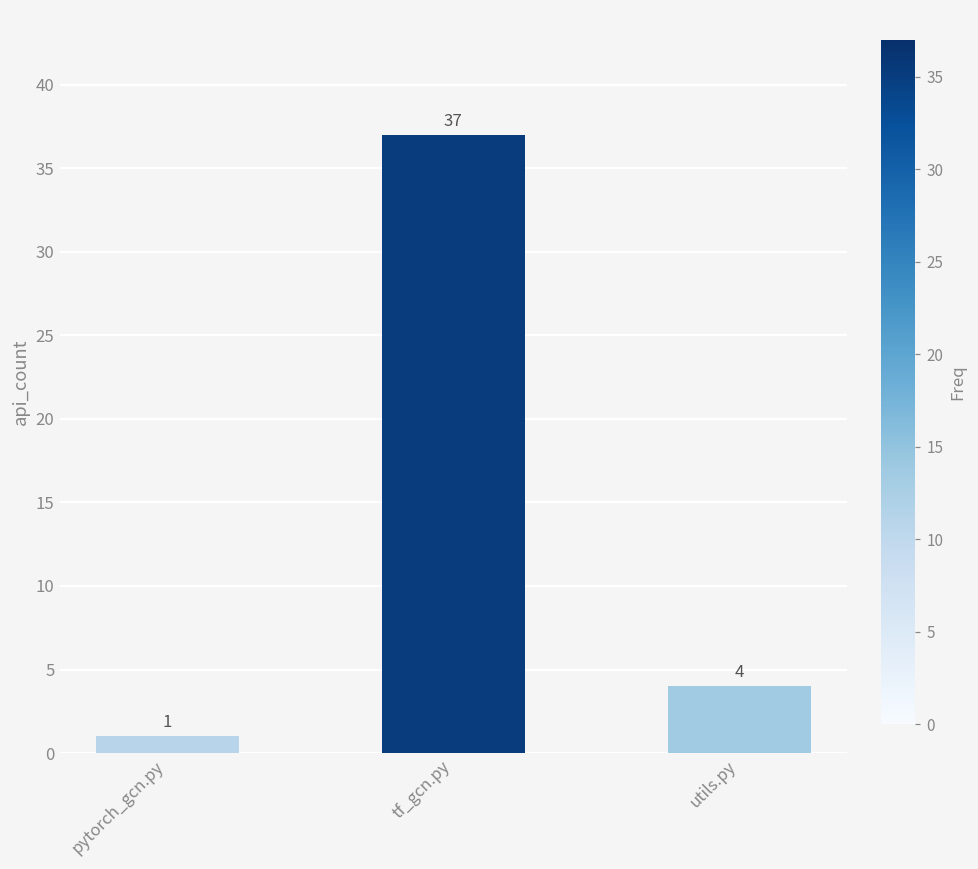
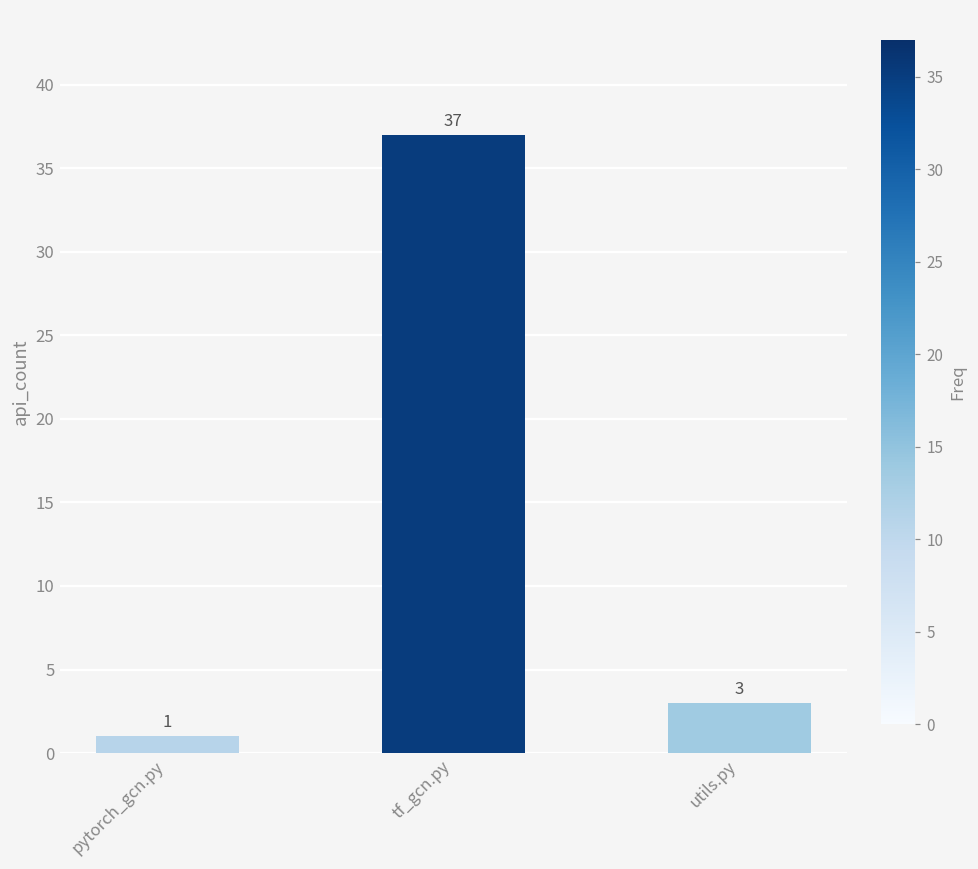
utils.py: 4 -> 3
